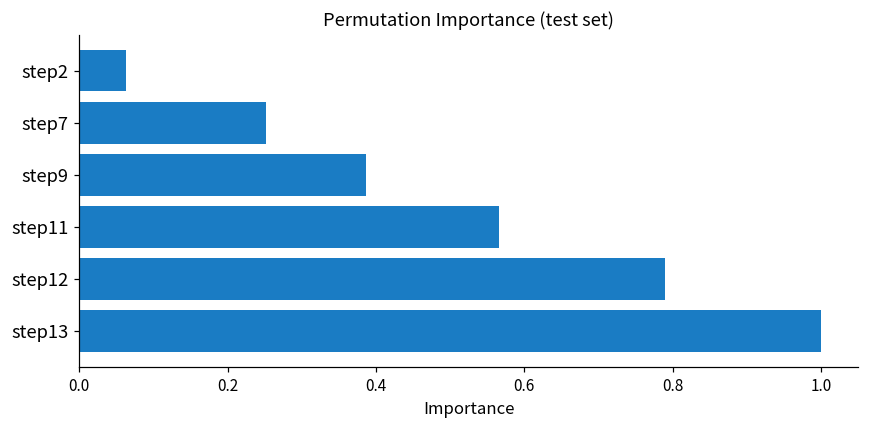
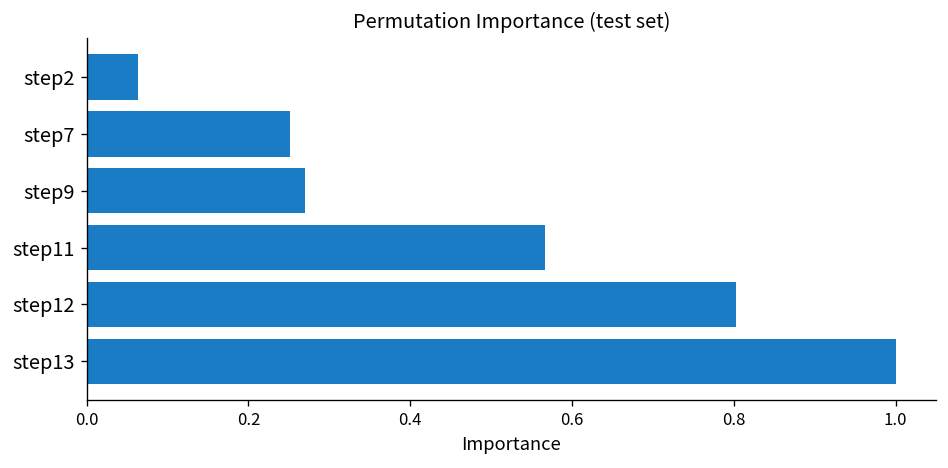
step9: 0.39 -> 0.27
step12: 0.79 -> 0.80
